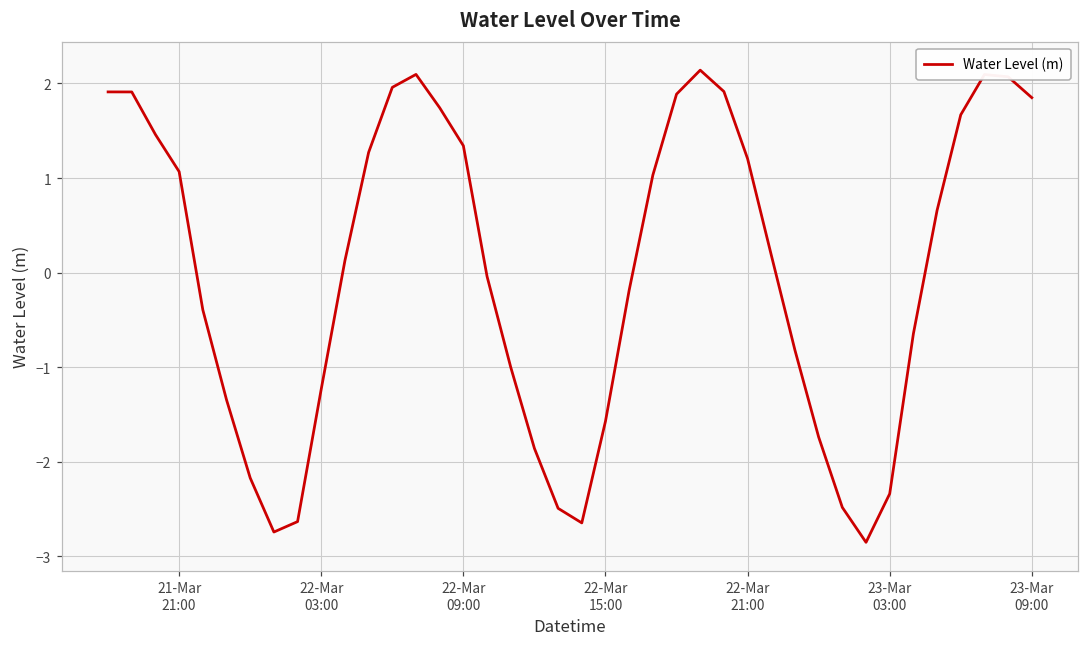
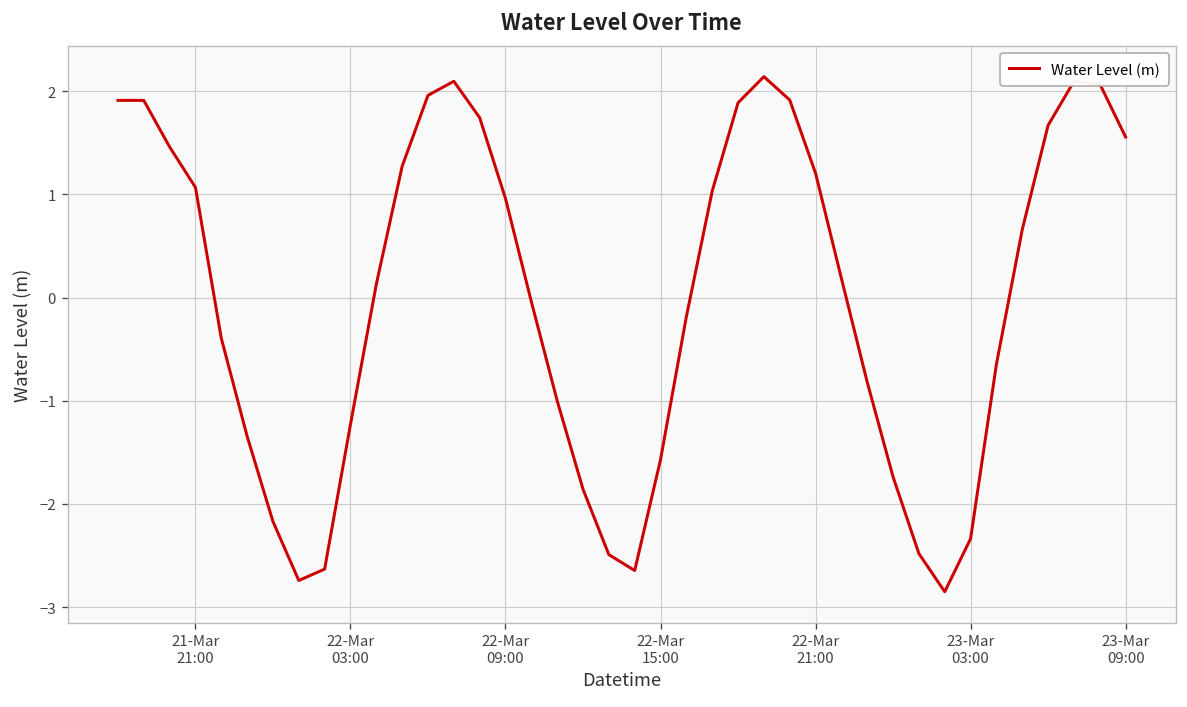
22-Mar 09:00: 1.3 -> 1.0
23-Mar 09:00: 1.9 -> 1.6
